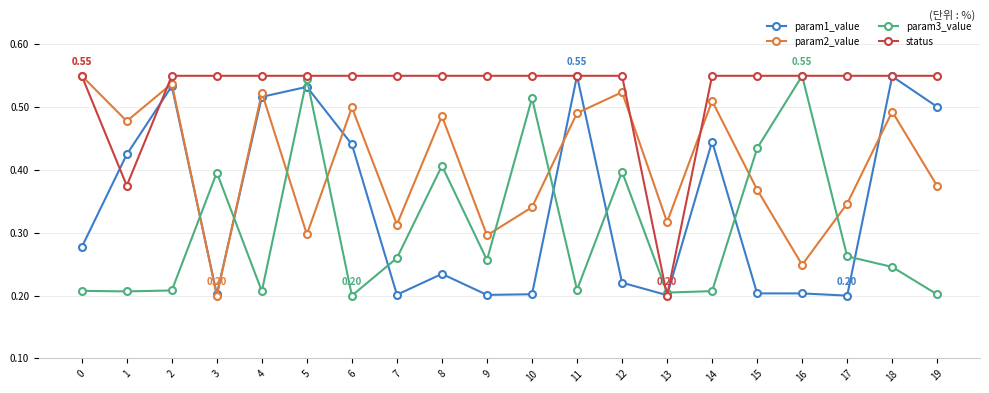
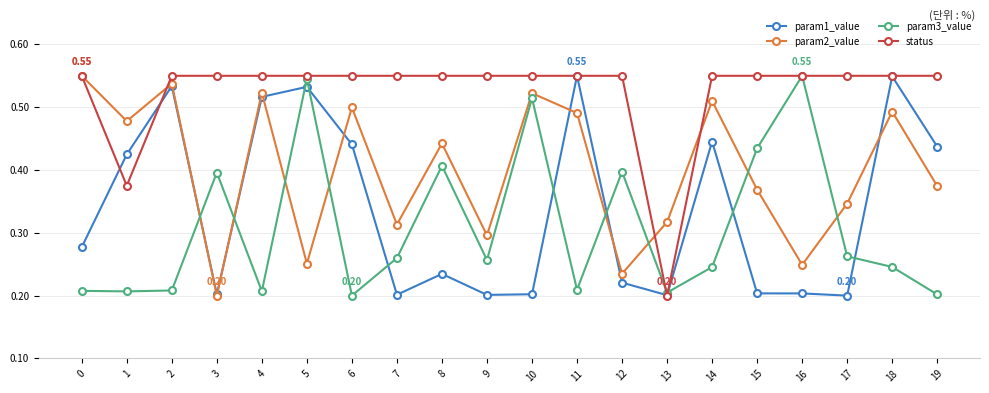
param2_value, 5: 0.30 -> 0.25
param2_value, 8: 0.49 -> 0.44
param2_value, 10: 0.34 -> 0.52
param2_value, 12: 0.52 -> 0.23
param3_value, 14: 0.21 -> 0.25
param1_value, 19: 0.50 -> 0.44
